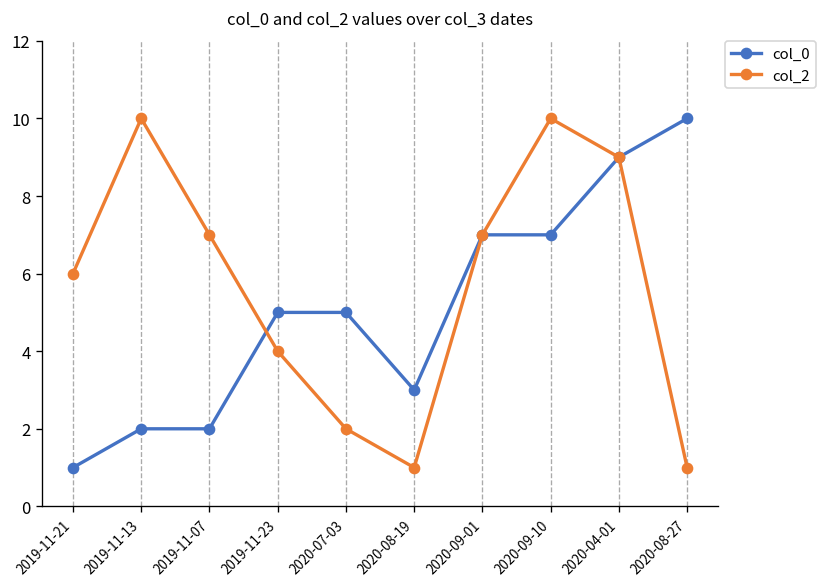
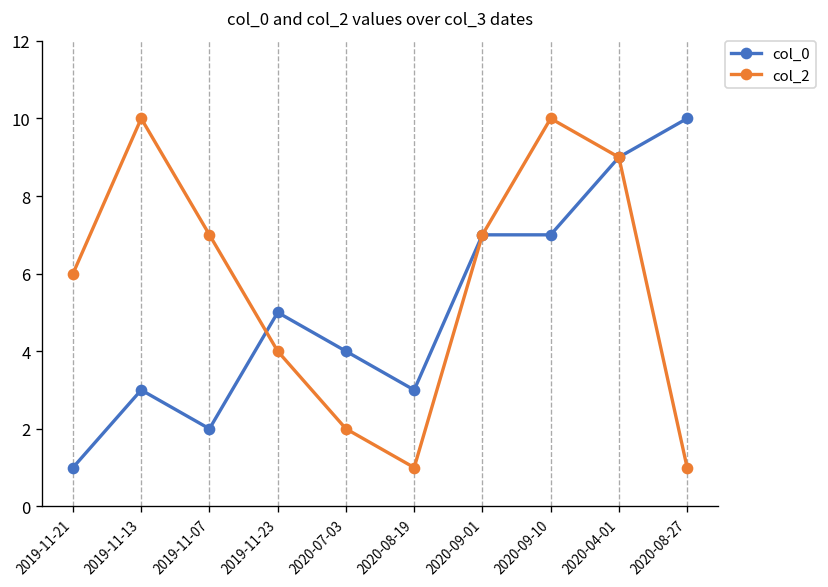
col_0, 2019-11-13: 2 -> 3
col_0, 2020-07-03: 5 -> 4
